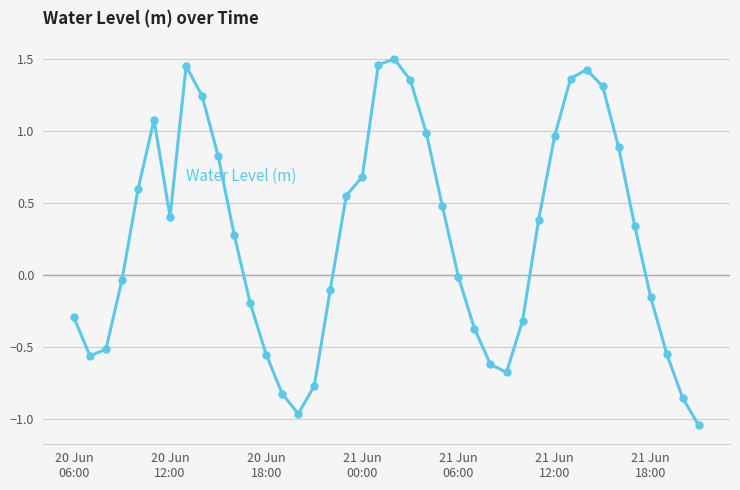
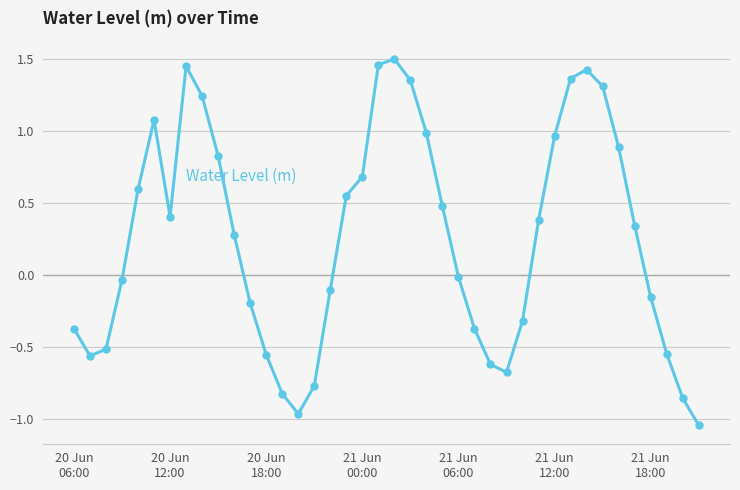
20 Jun 06:00: -0.29 -> -0.37
